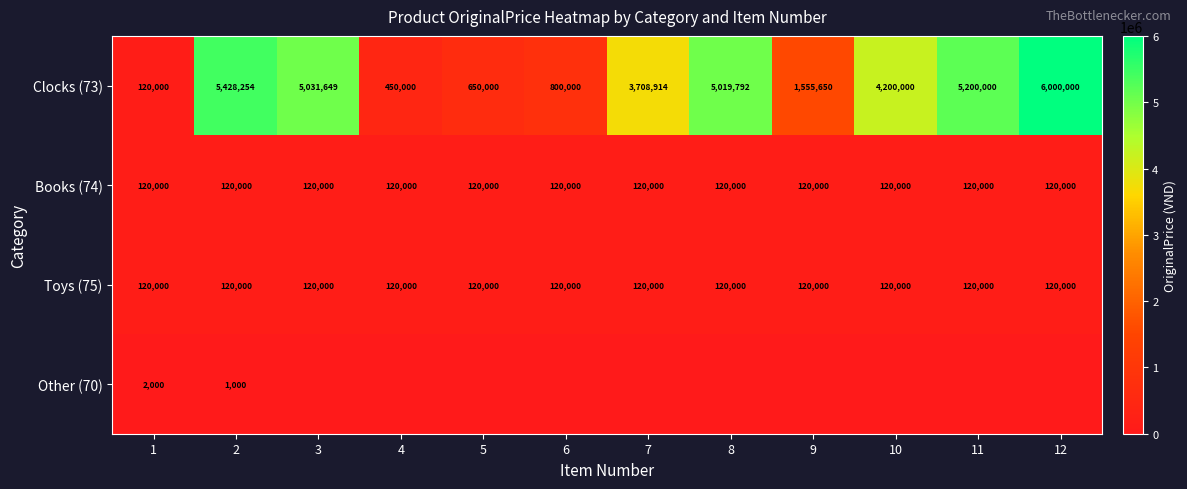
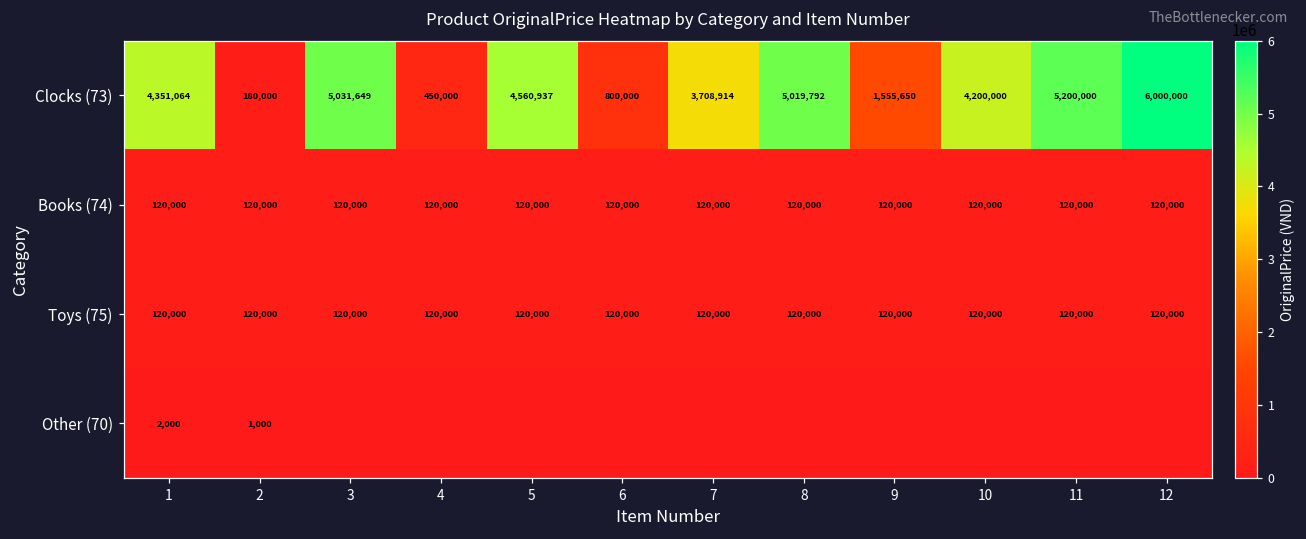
Clocks (73), 1: 120,000 -> 4,351,064
Clocks (73), 2: 5,428,254 -> 180,000
Clocks (73), 5: 650,000 -> 4,560,937
